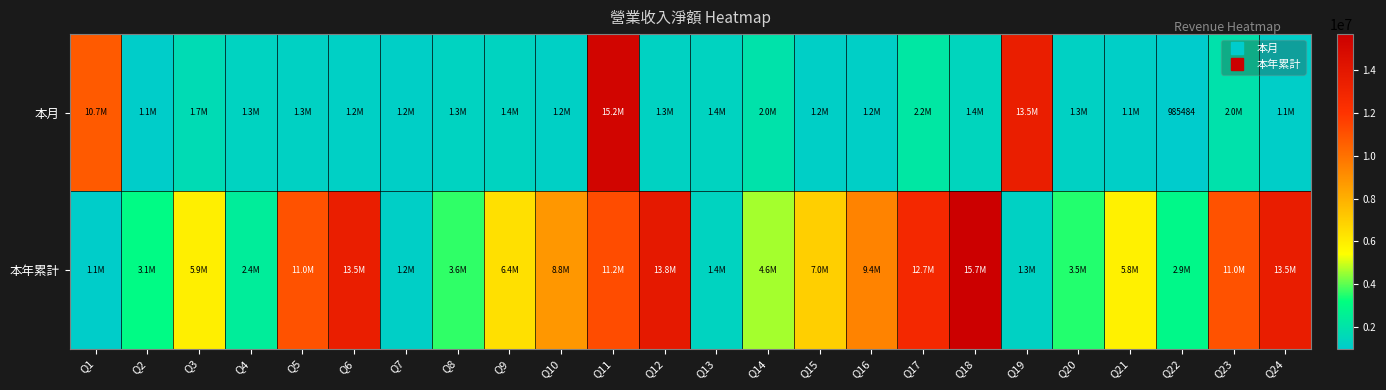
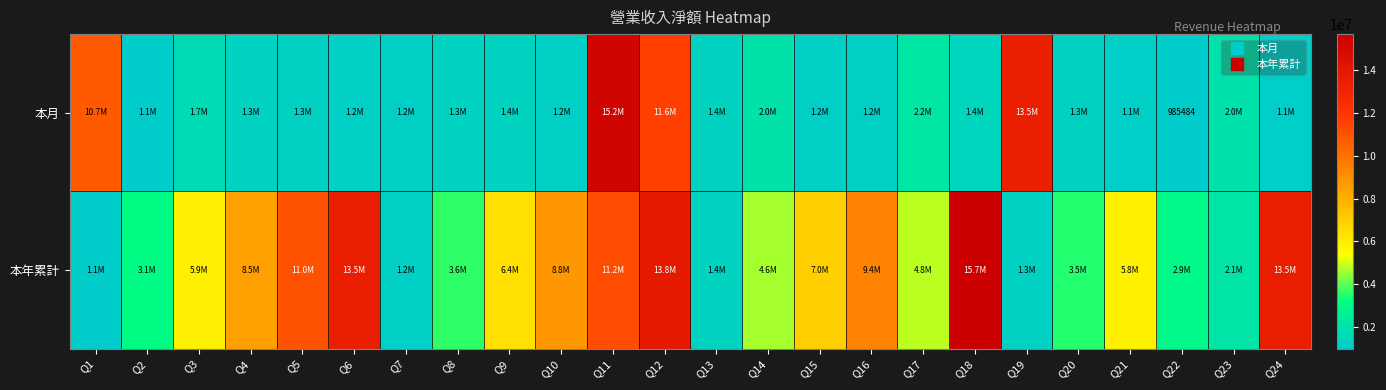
本月, Q12: 1.3M -> 11.6M
本年累計, Q4: 2.4M -> 8.5M
本年累計, Q17: 12.7M -> 4.8M
本年累計, Q23: 11.0M -> 2.1M
